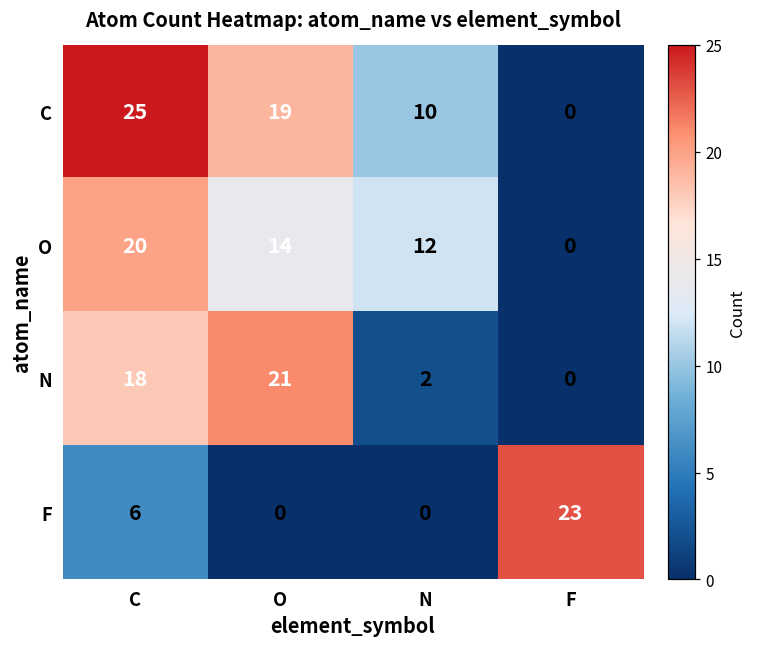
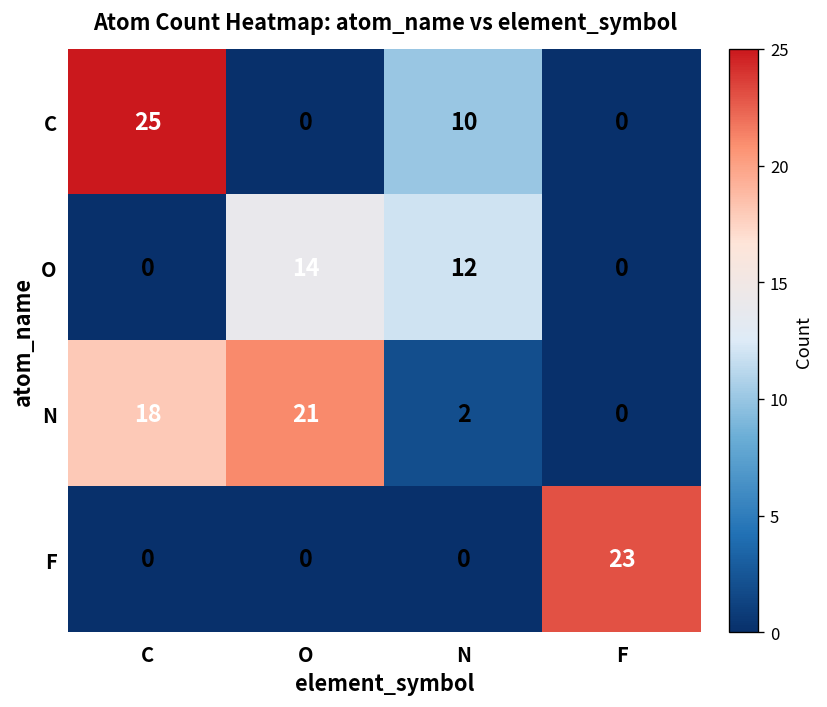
C, O: 19 -> 0
O, C: 20 -> 0
F, C: 6 -> 0
